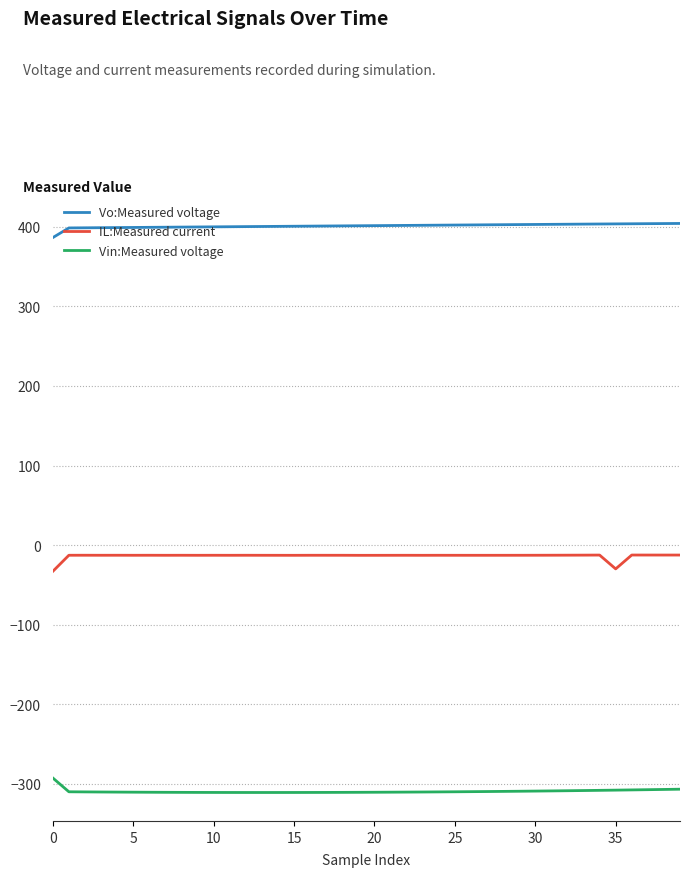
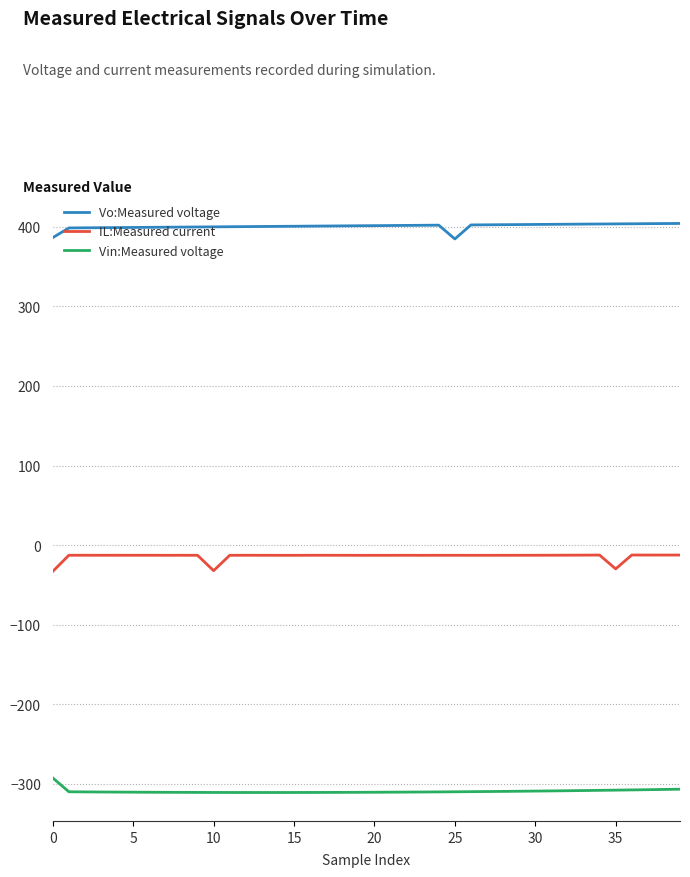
IL:Measured current, 10: -10 -> -30
Vo:Measured voltage, 25: 400 -> 380
